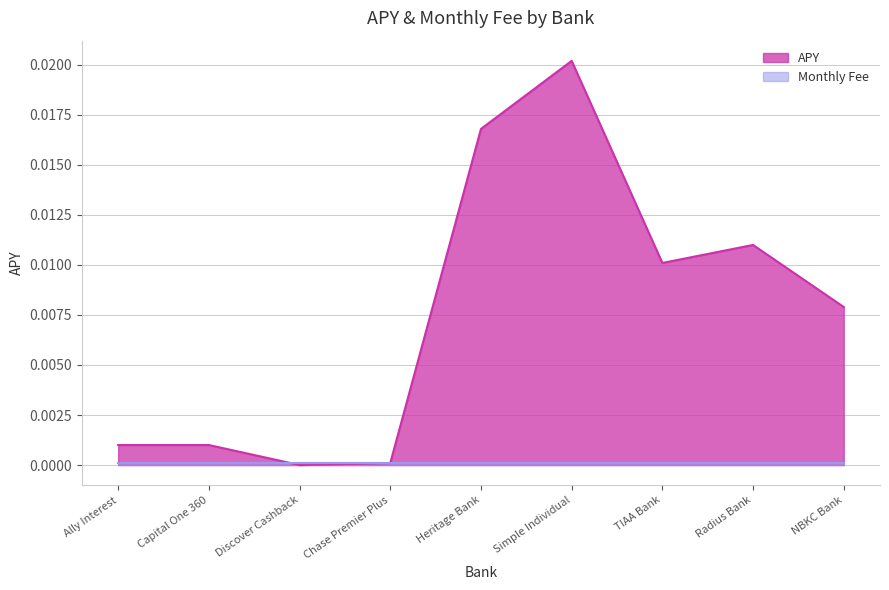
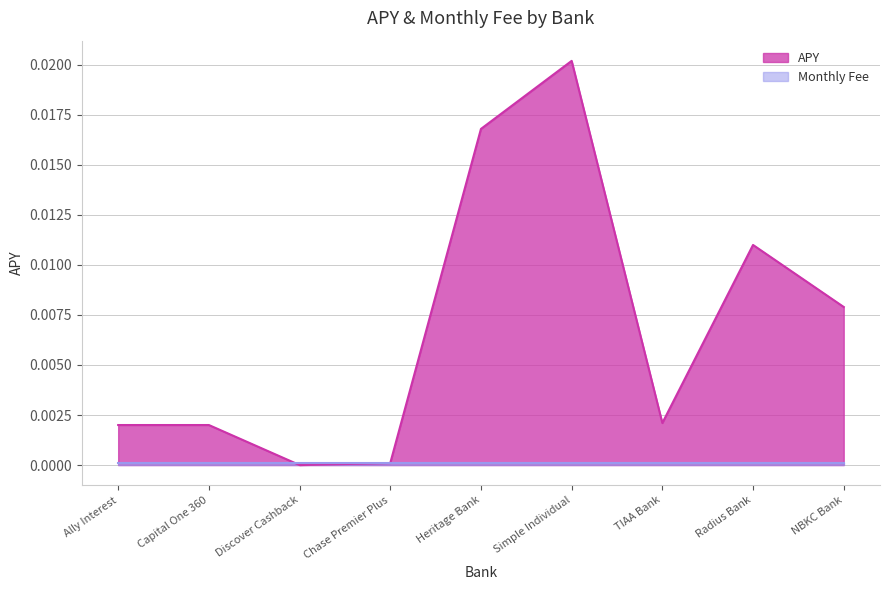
APY, Ally Interest: 0.001 -> 0.002
APY, Capital One 360: 0.001 -> 0.002
APY, TIAA Bank: 0.0101 -> 0.0021
